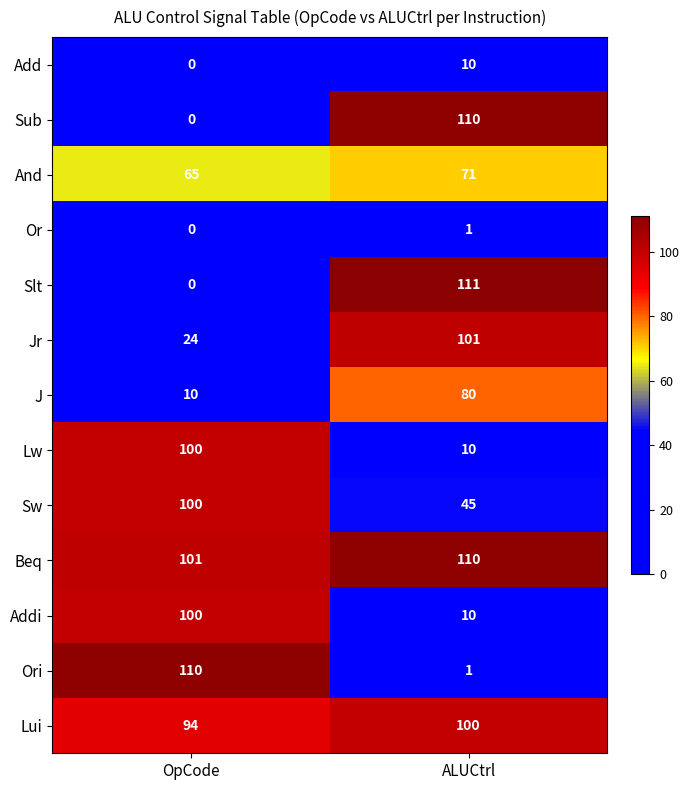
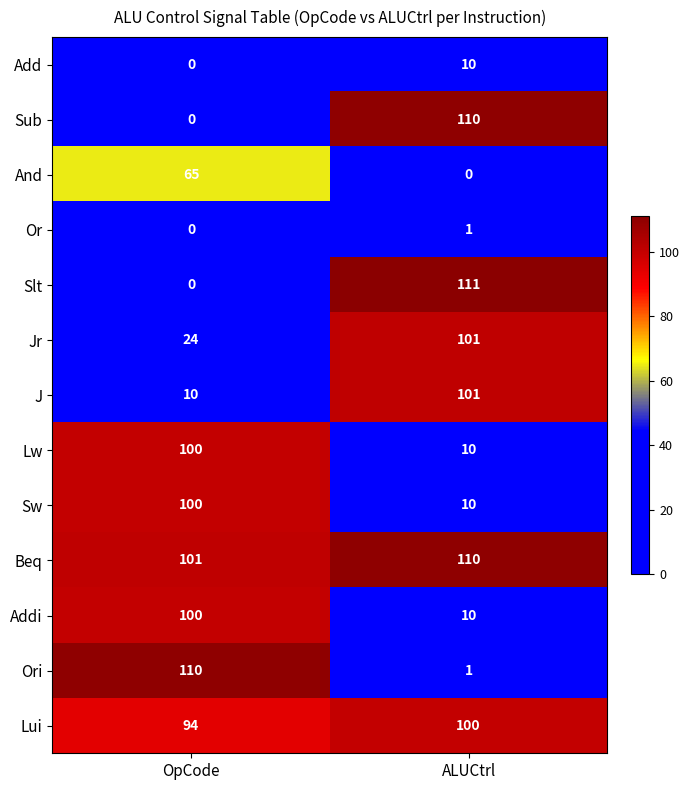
And, ALUCtrl: 71 -> 0
J, ALUCtrl: 80 -> 101
Sw, ALUCtrl: 45 -> 10
